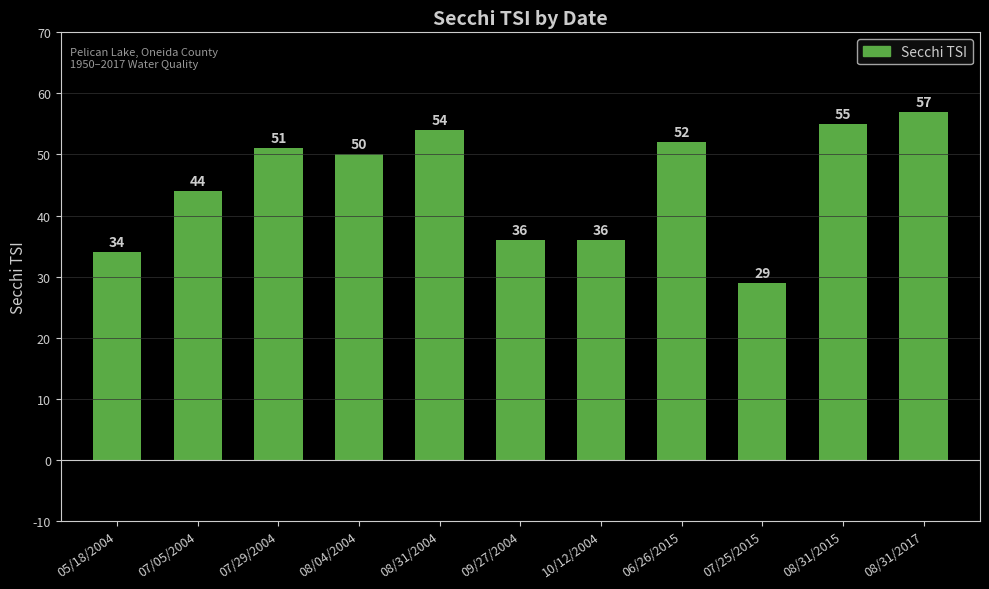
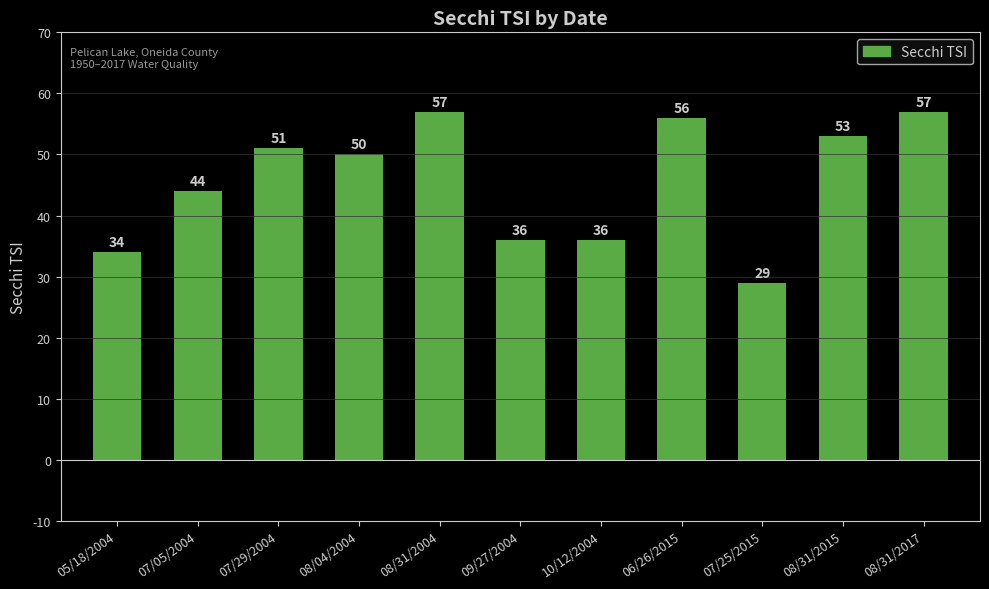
08/31/2004: 54 -> 57
06/26/2015: 52 -> 56
08/31/2015: 55 -> 53
